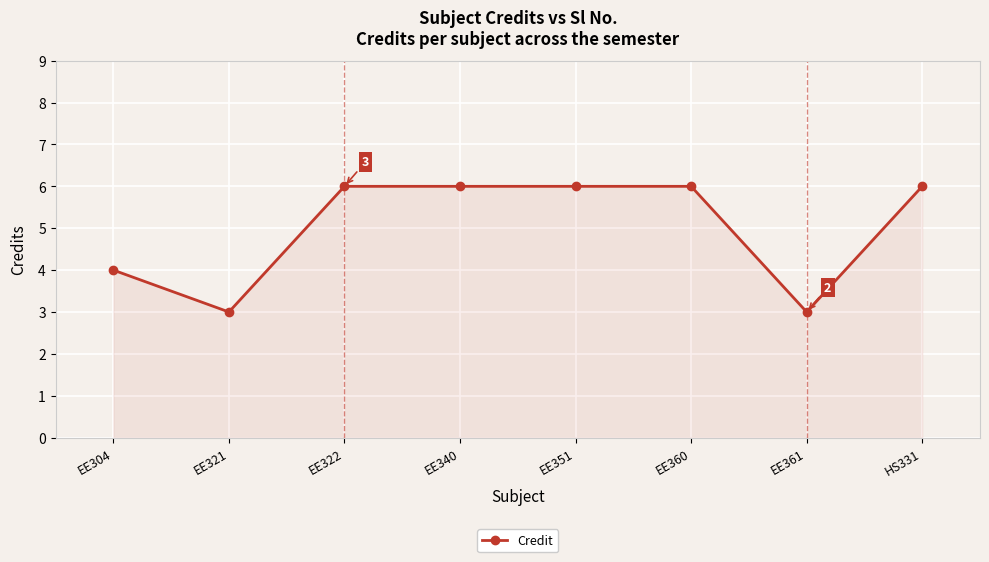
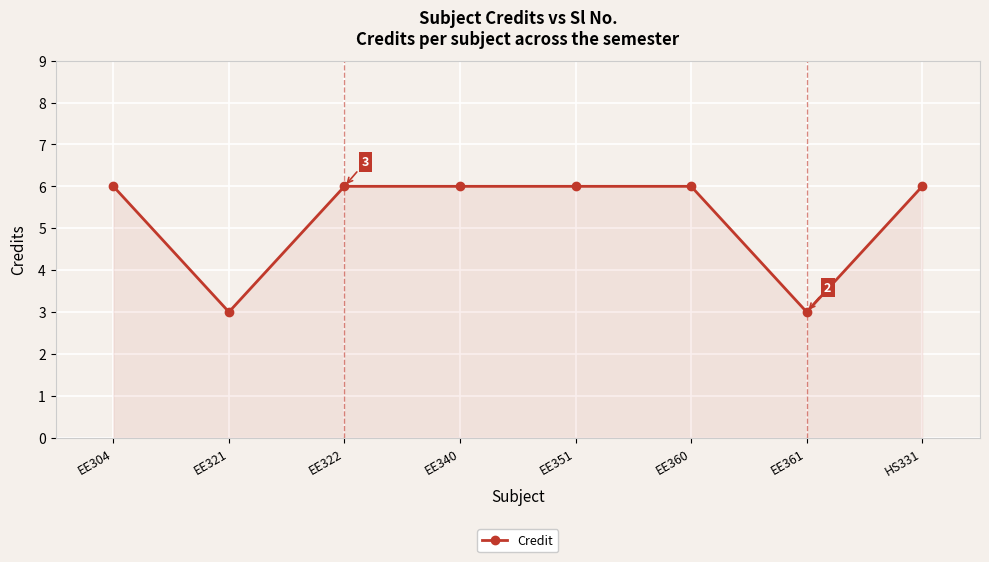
EE304: 4 -> 6
